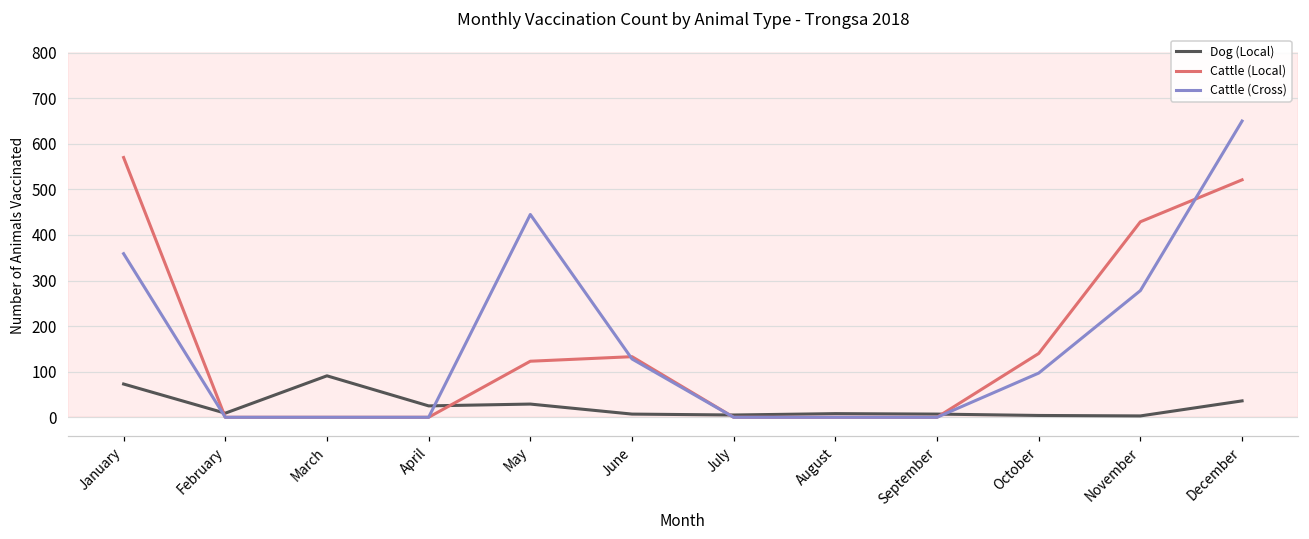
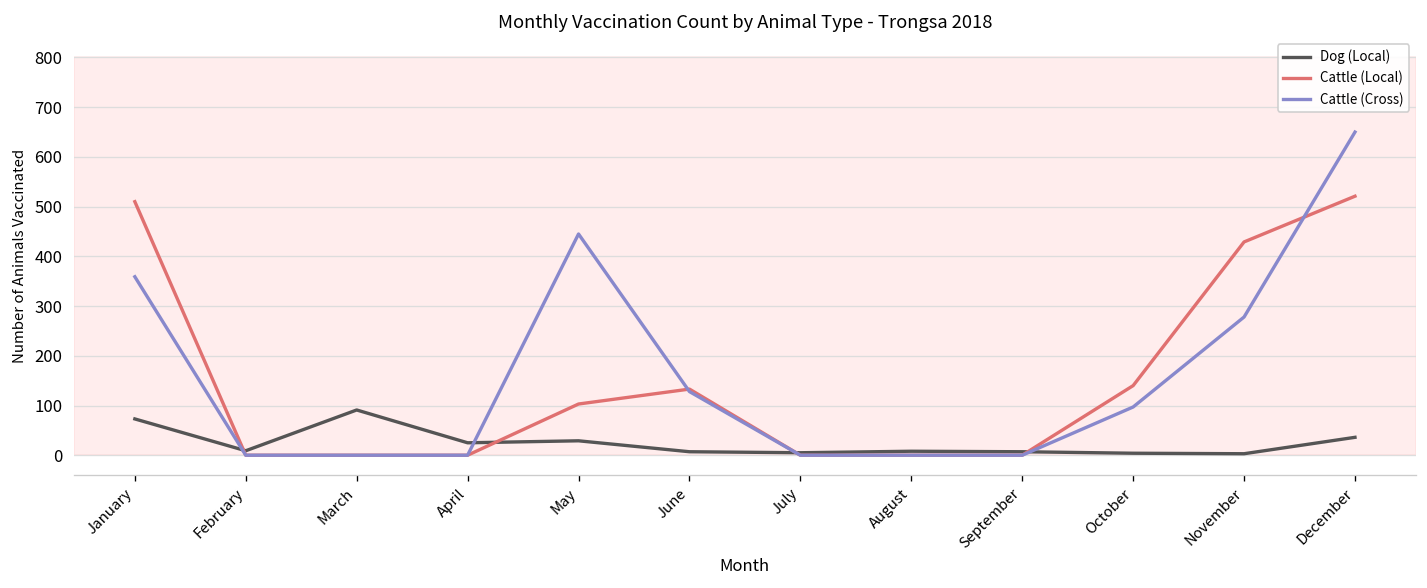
Cattle (Local), January: 570 -> 510
Cattle (Local), May: 120 -> 100
